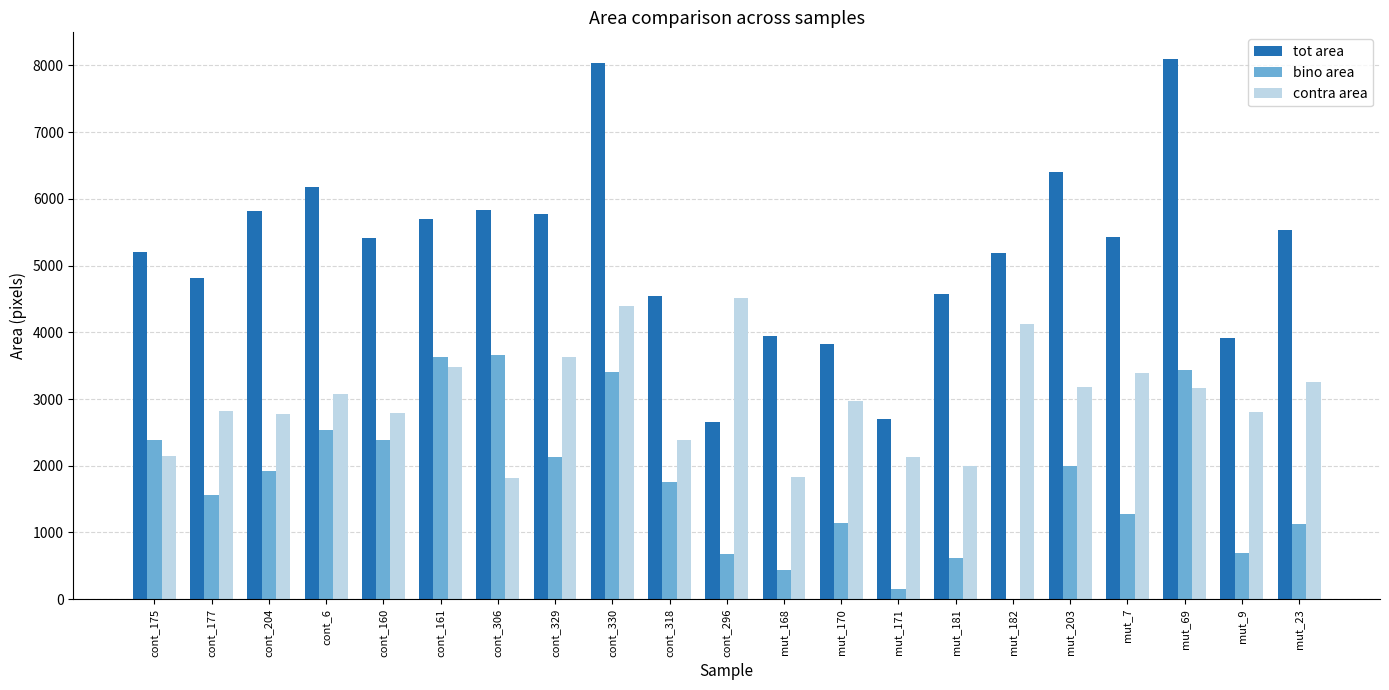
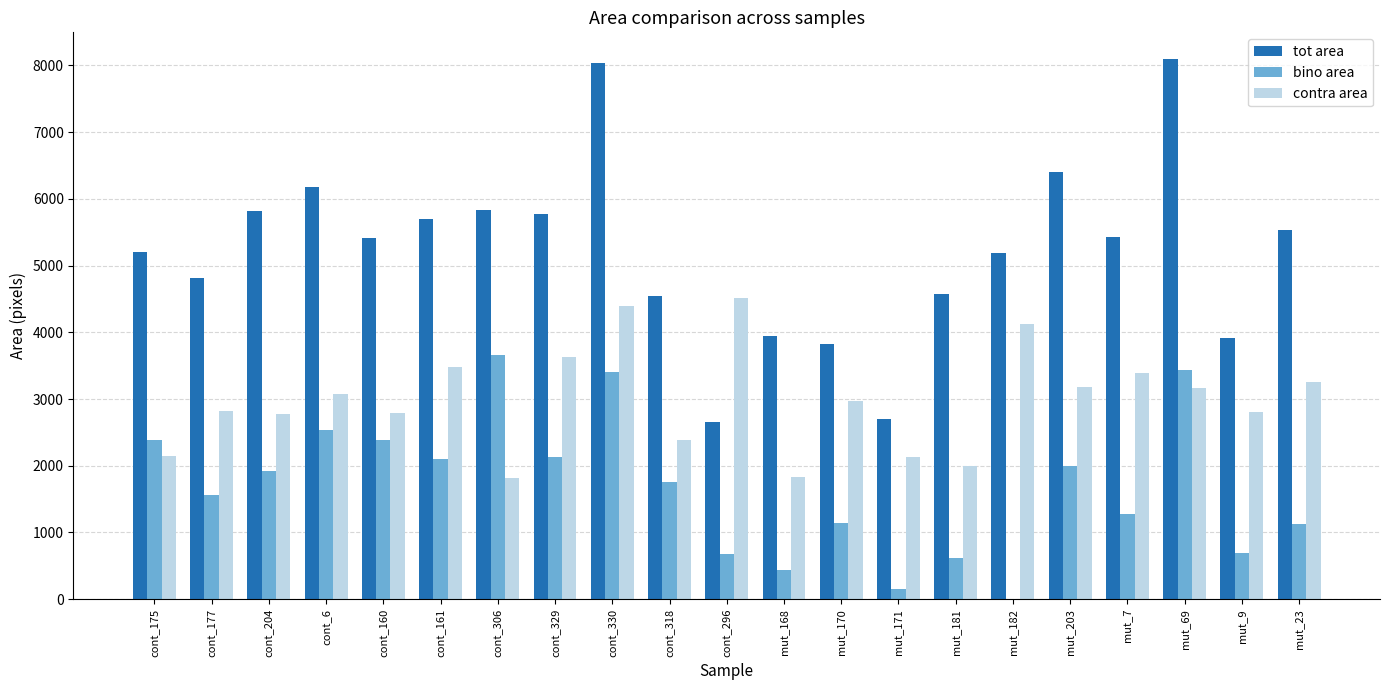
bino area, cont_161: 3600 -> 2100
